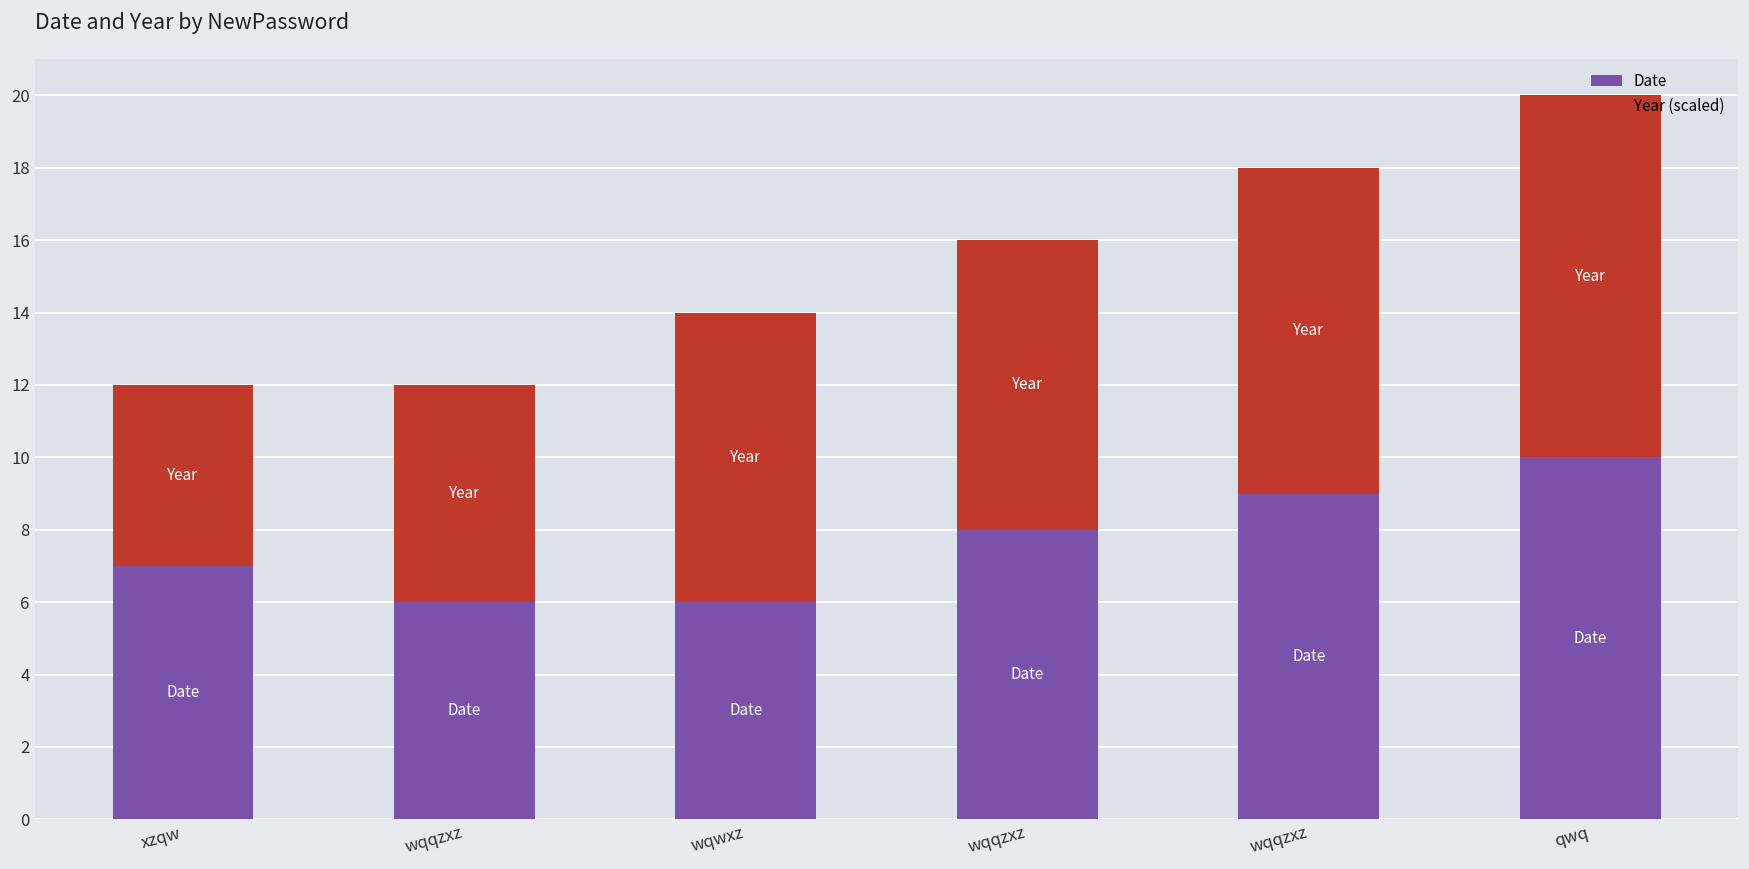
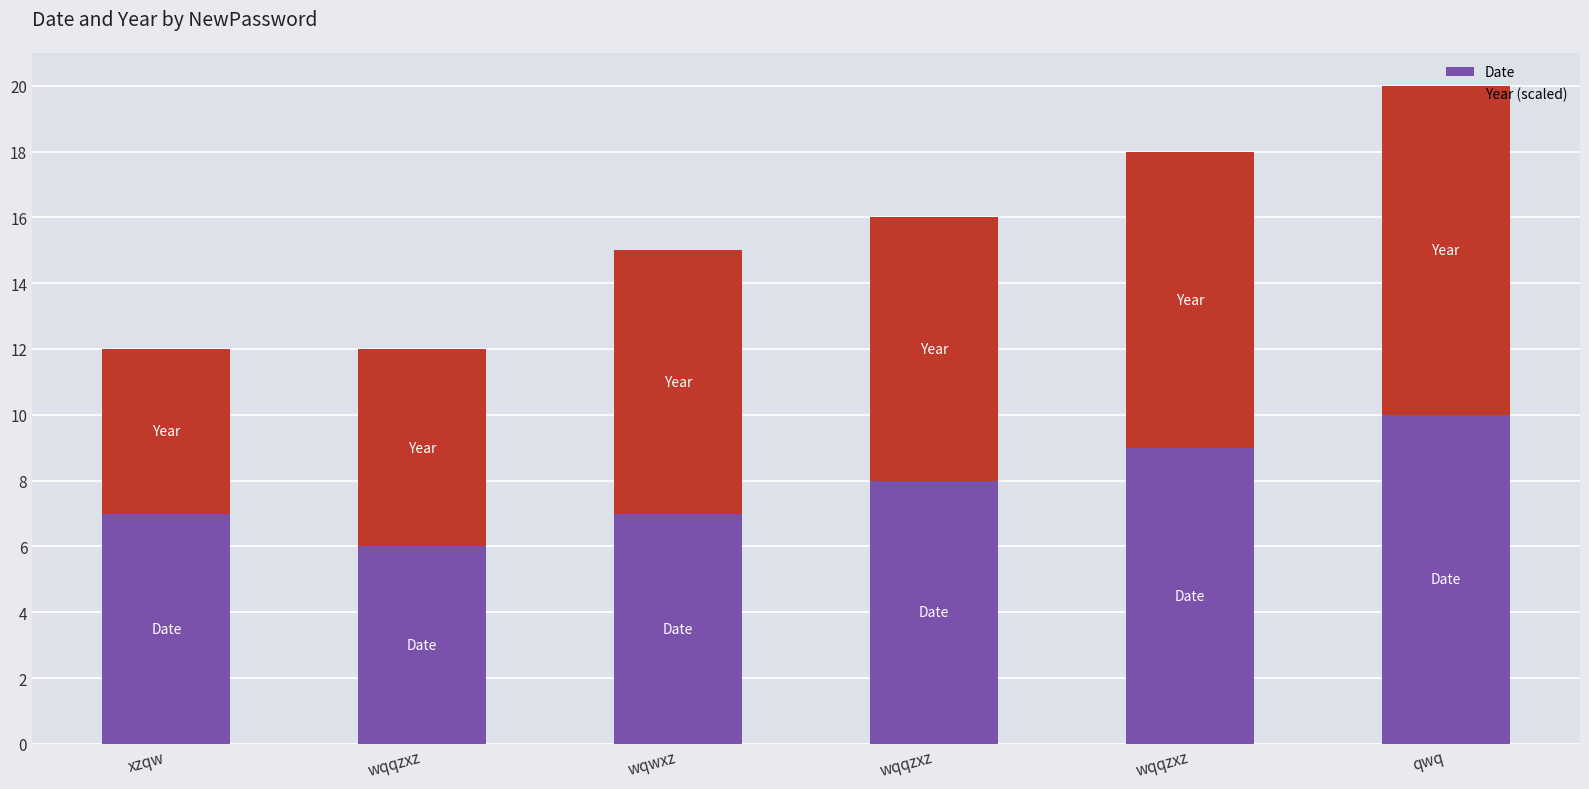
Date, wqwxz: 6 -> 7
